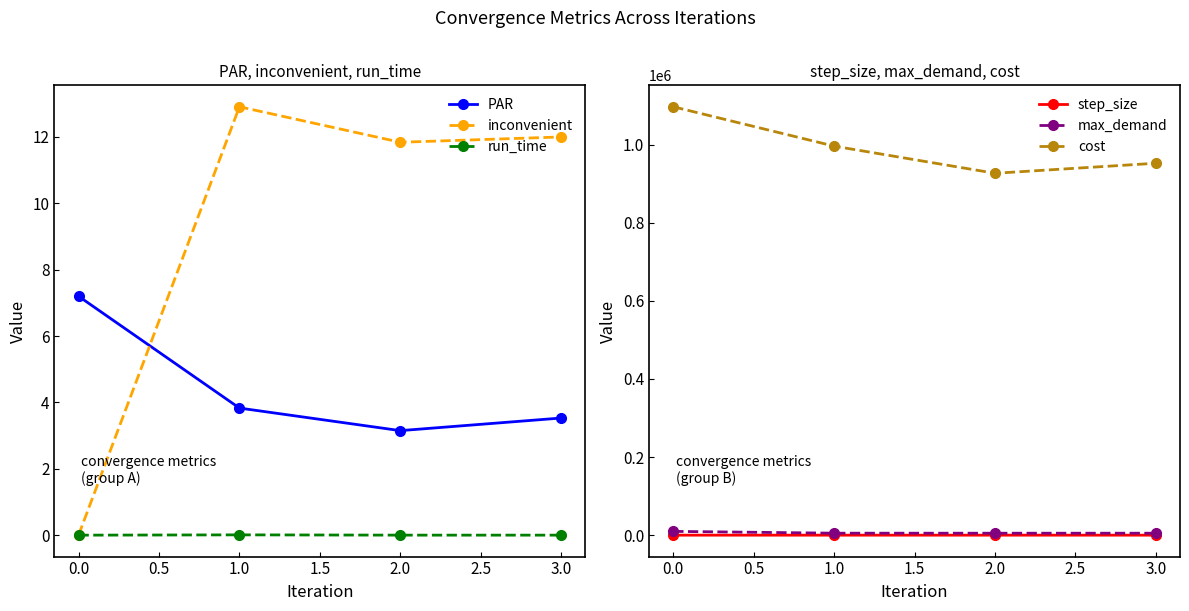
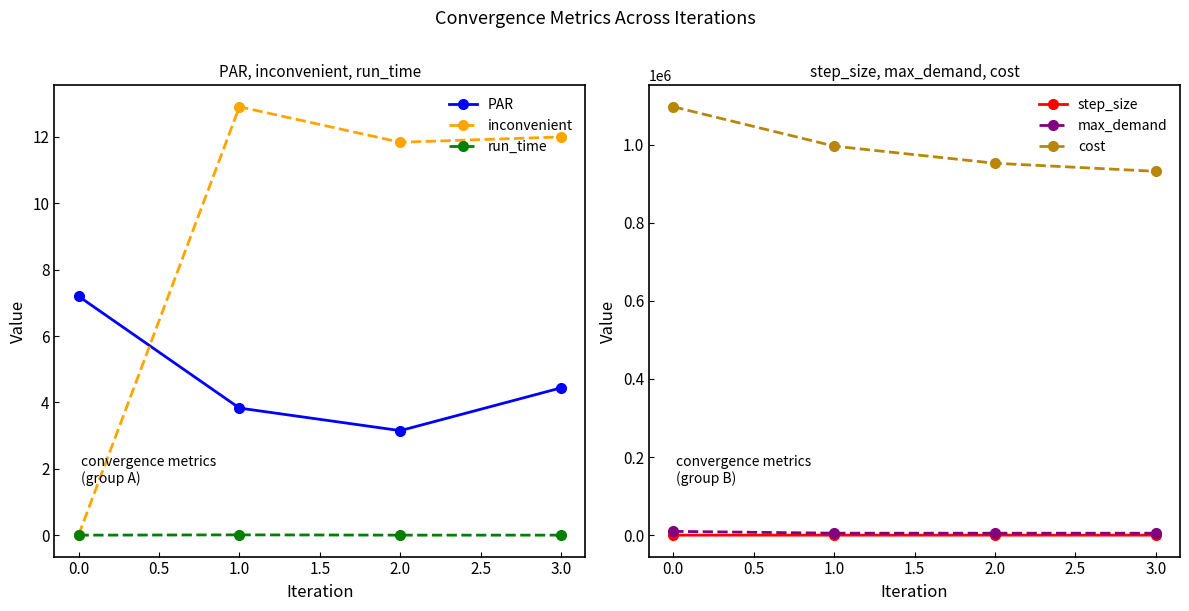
PAR, inconvenient, run_time, PAR, 3.0: 3.5 -> 4.4
step_size, max_demand, cost, cost, 2.0: 930000 -> 950000
step_size, max_demand, cost, cost, 3.0: 950000 -> 930000
